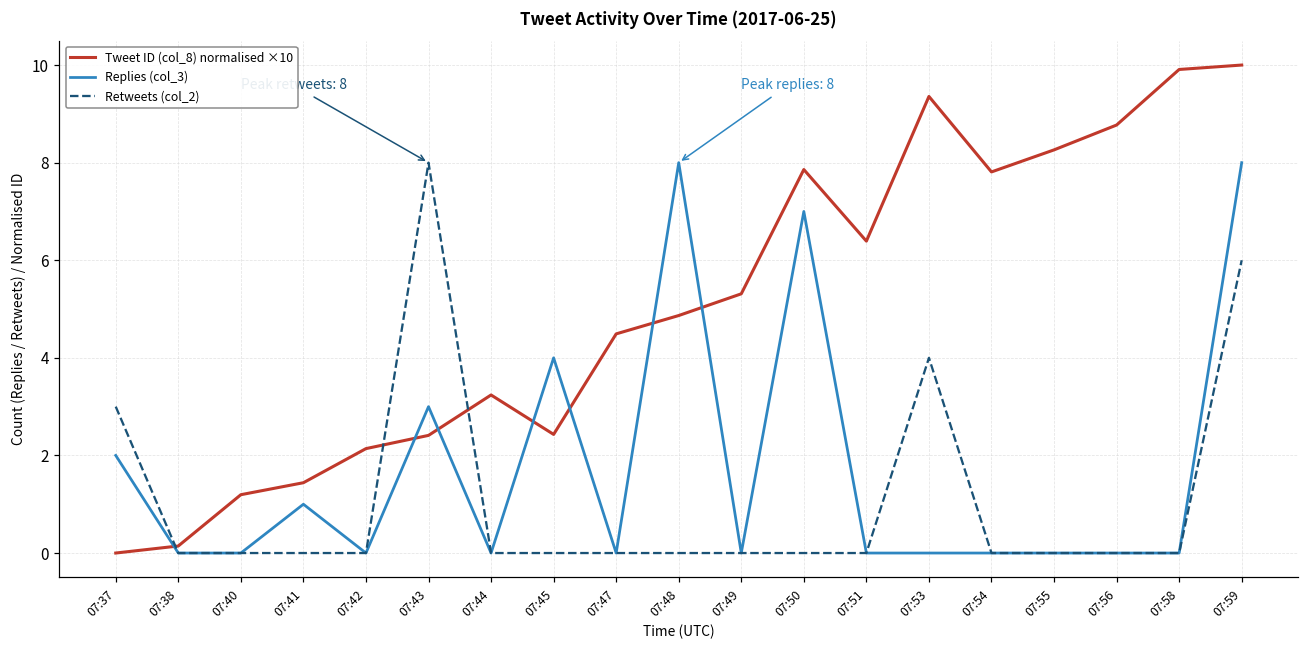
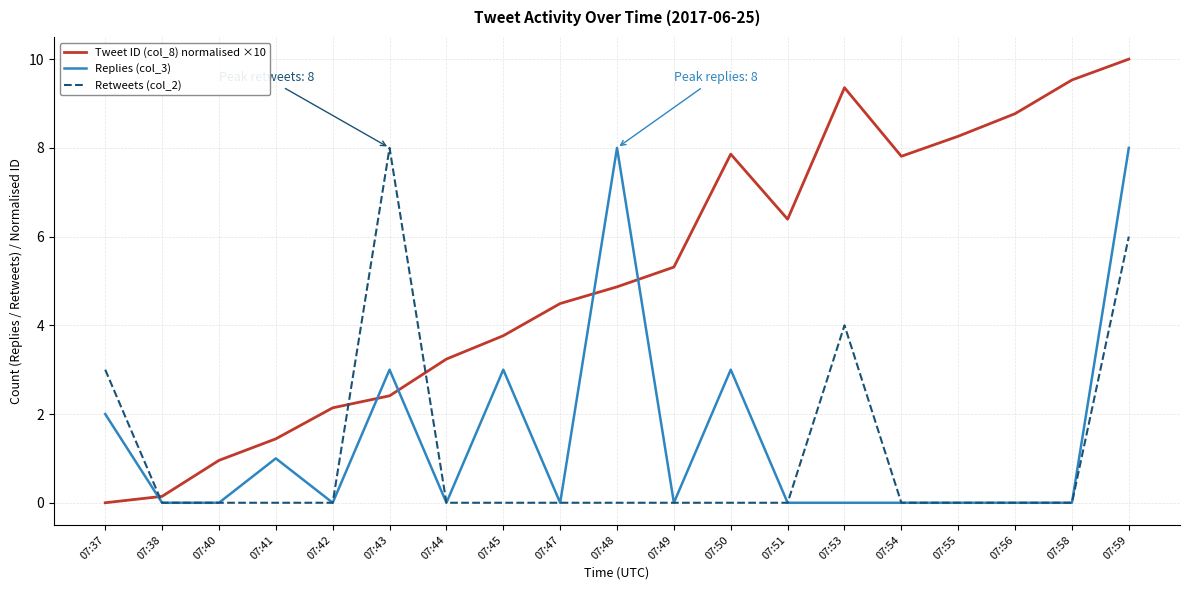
Tweet ID (col_8) normalised ×10, 07:40: 1.2 -> 1.0
Tweet ID (col_8) normalised ×10, 07:45: 2.4 -> 3.8
Replies (col_3), 07:45: 4 -> 3
Replies (col_3), 07:50: 7 -> 3
Tweet ID (col_8) normalised ×10, 07:58: 9.9 -> 9.5
